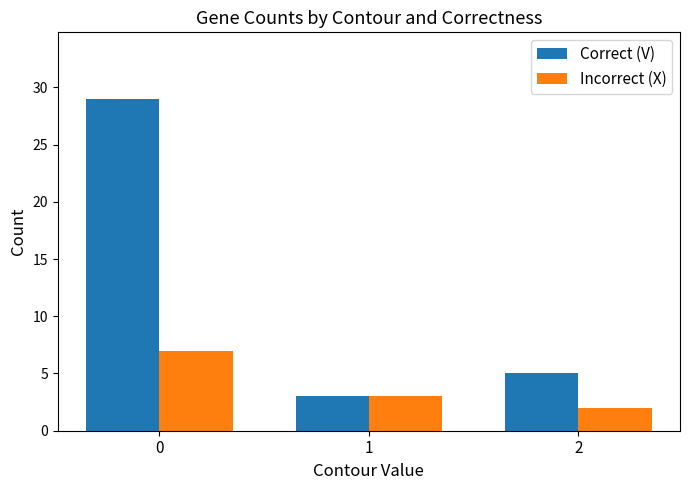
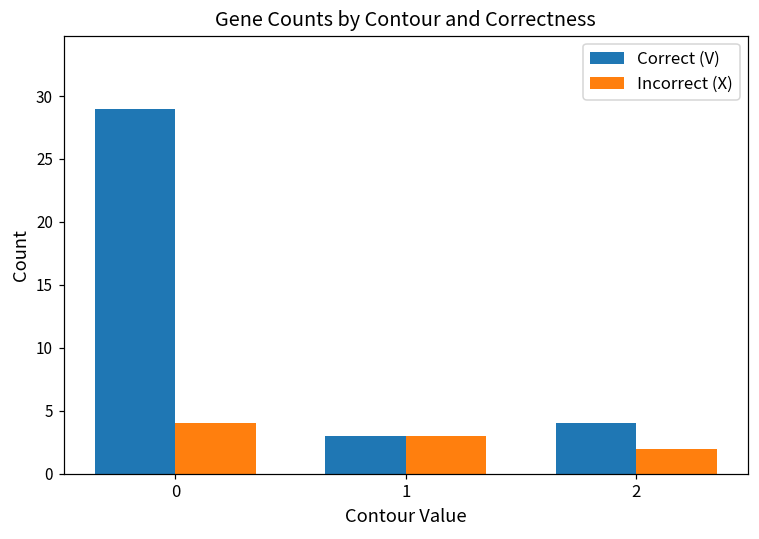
Incorrect (X), 0: 7 -> 4
Correct (V), 2: 5 -> 4
